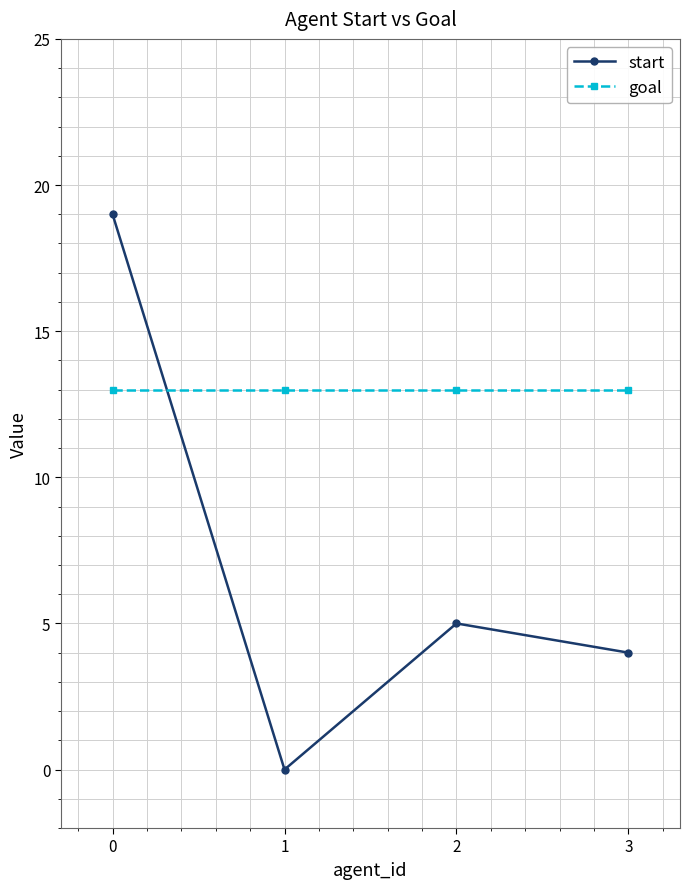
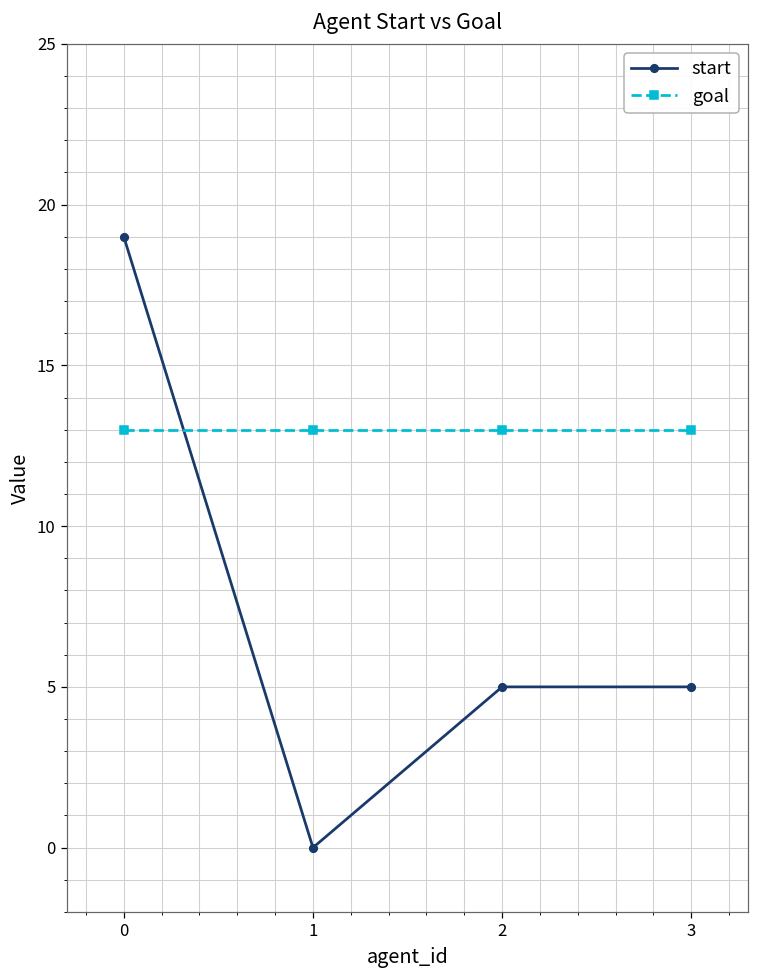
start, 3: 4 -> 5
